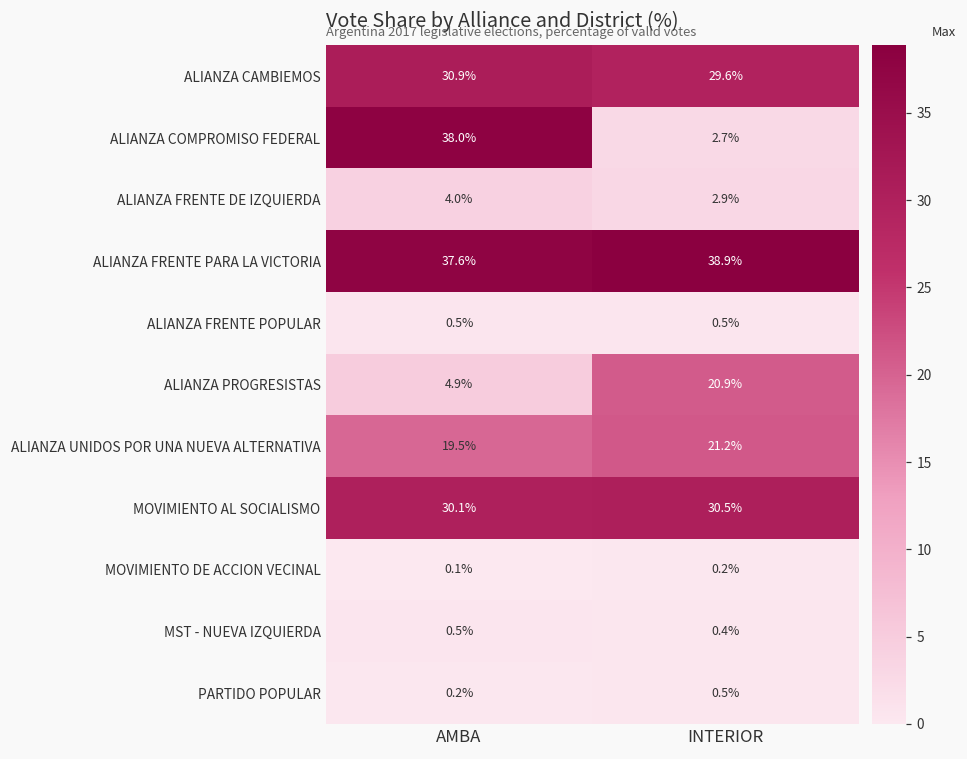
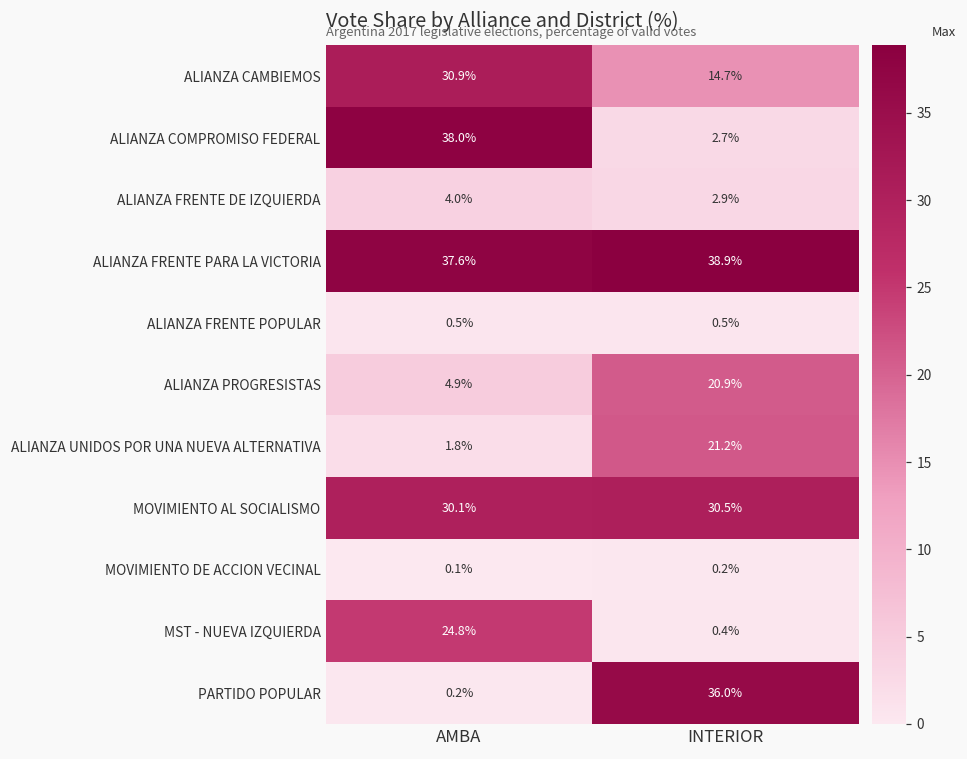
ALIANZA CAMBIEMOS, INTERIOR: 29.6% -> 14.7%
ALIANZA UNIDOS POR UNA NUEVA ALTERNATIVA, AMBA: 19.5% -> 1.8%
MST - NUEVA IZQUIERDA, AMBA: 0.5% -> 24.8%
PARTIDO POPULAR, INTERIOR: 0.5% -> 36.0%
